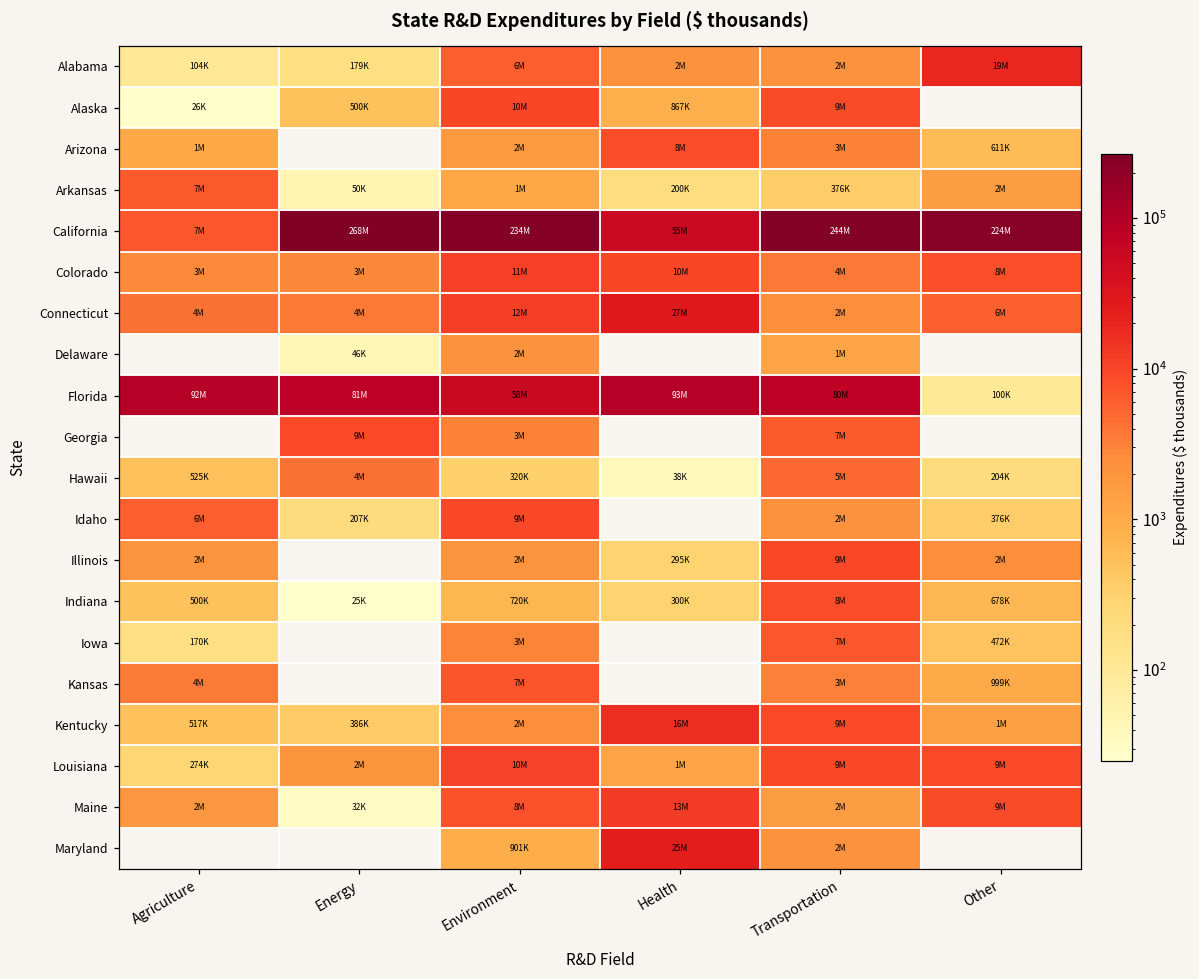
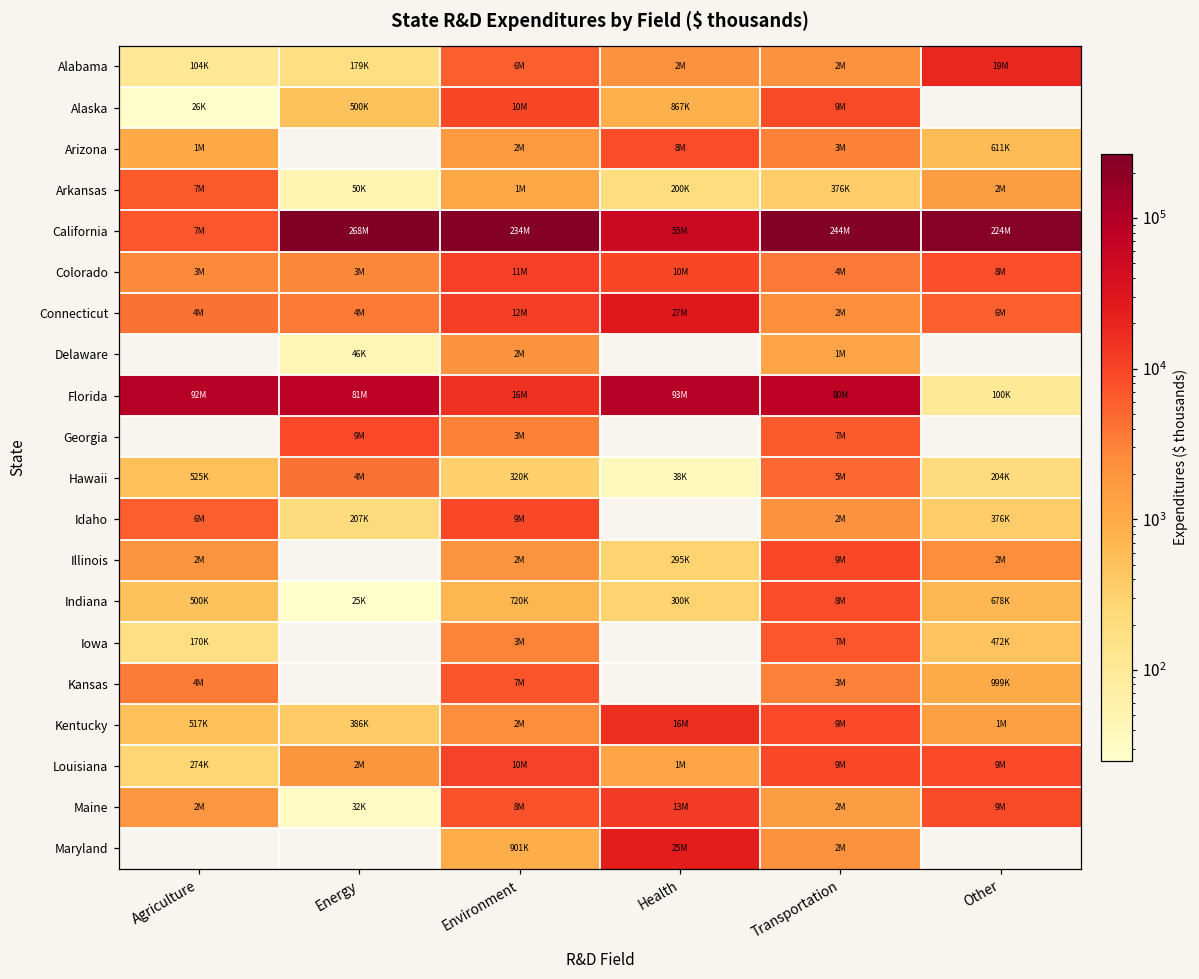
Florida, Environment: 58M -> 16M
